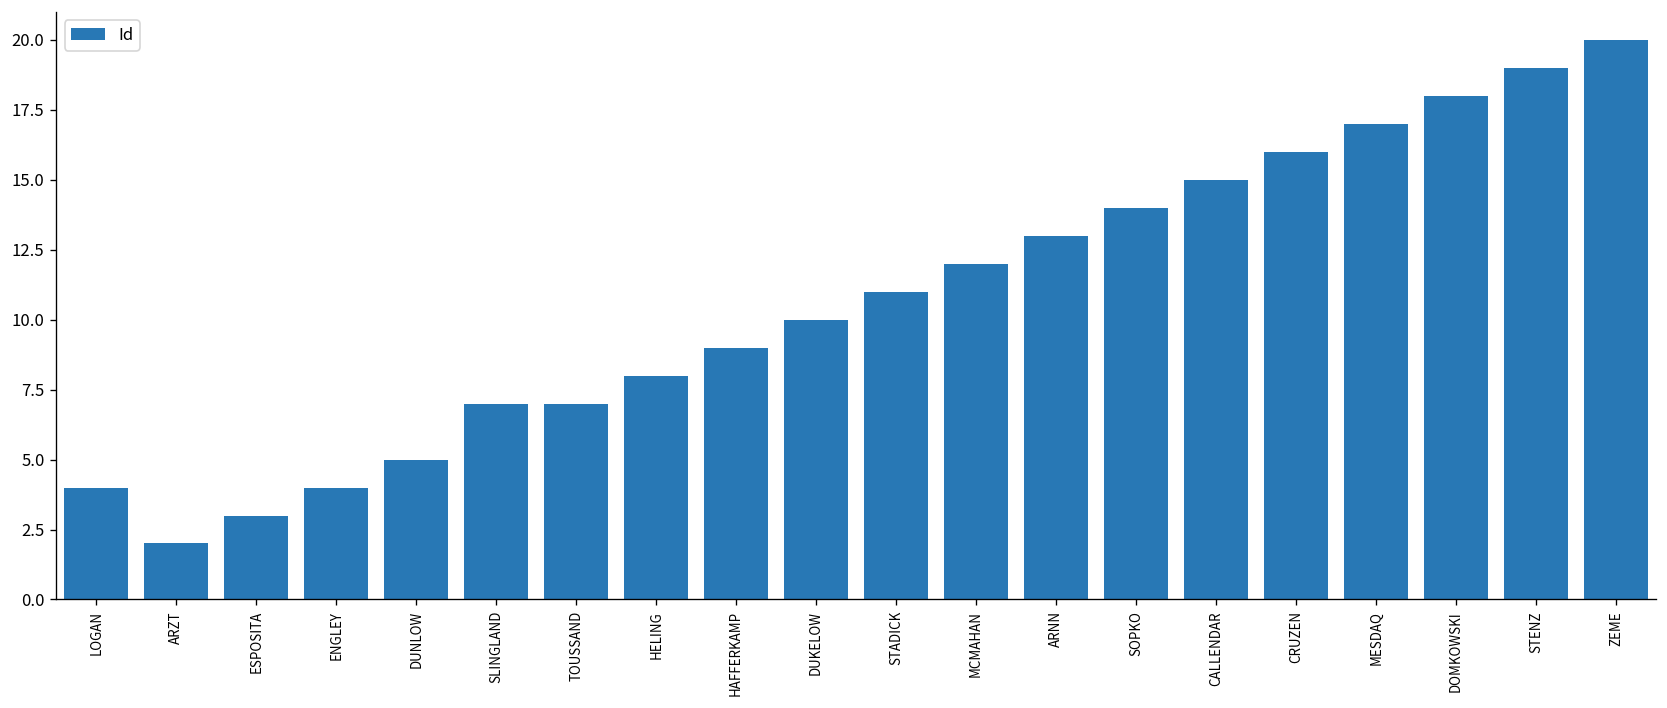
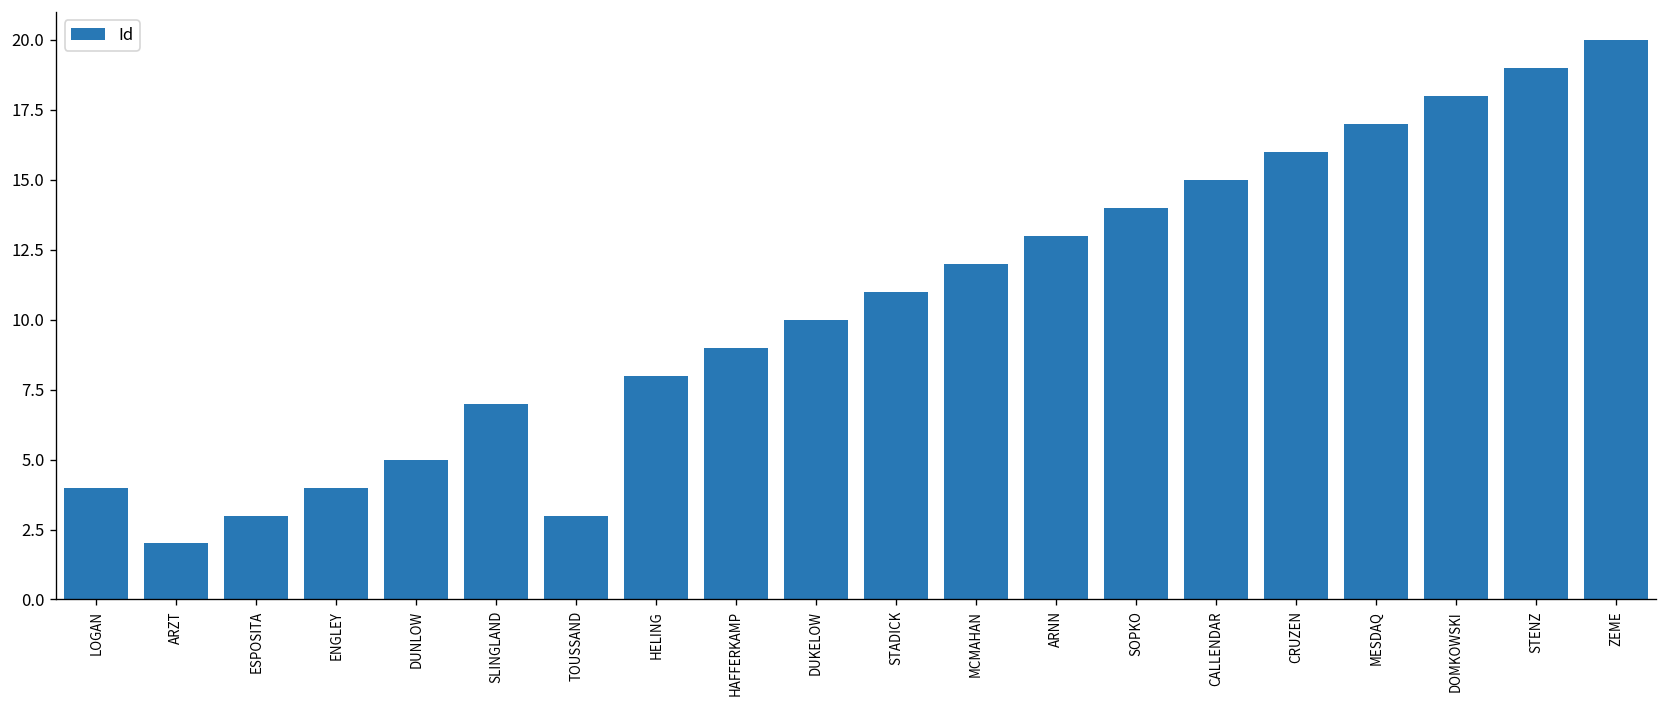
TOUSSAND: 7 -> 3
